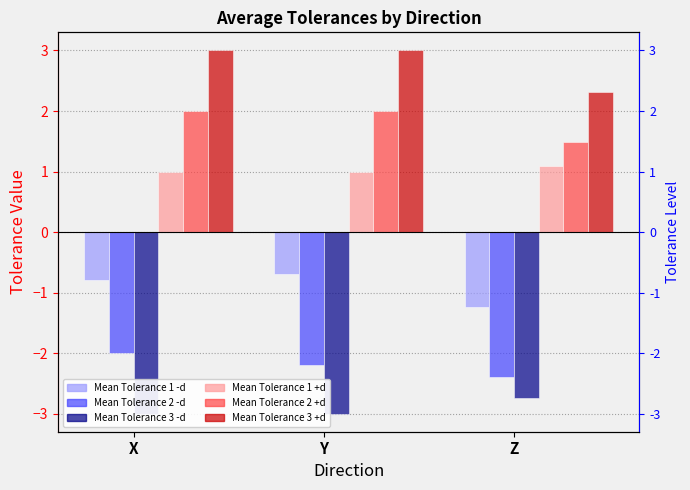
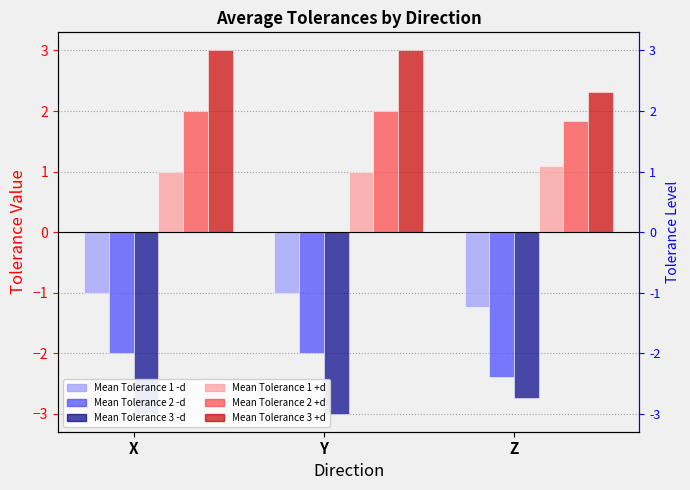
Mean Tolerance 1 -d, X: -0.8 -> -1.0
Mean Tolerance 1 -d, Y: -0.7 -> -1.0
Mean Tolerance 2 -d, Y: -2.2 -> -2.0
Mean Tolerance 2 +d, Z: 1.5 -> 1.8
